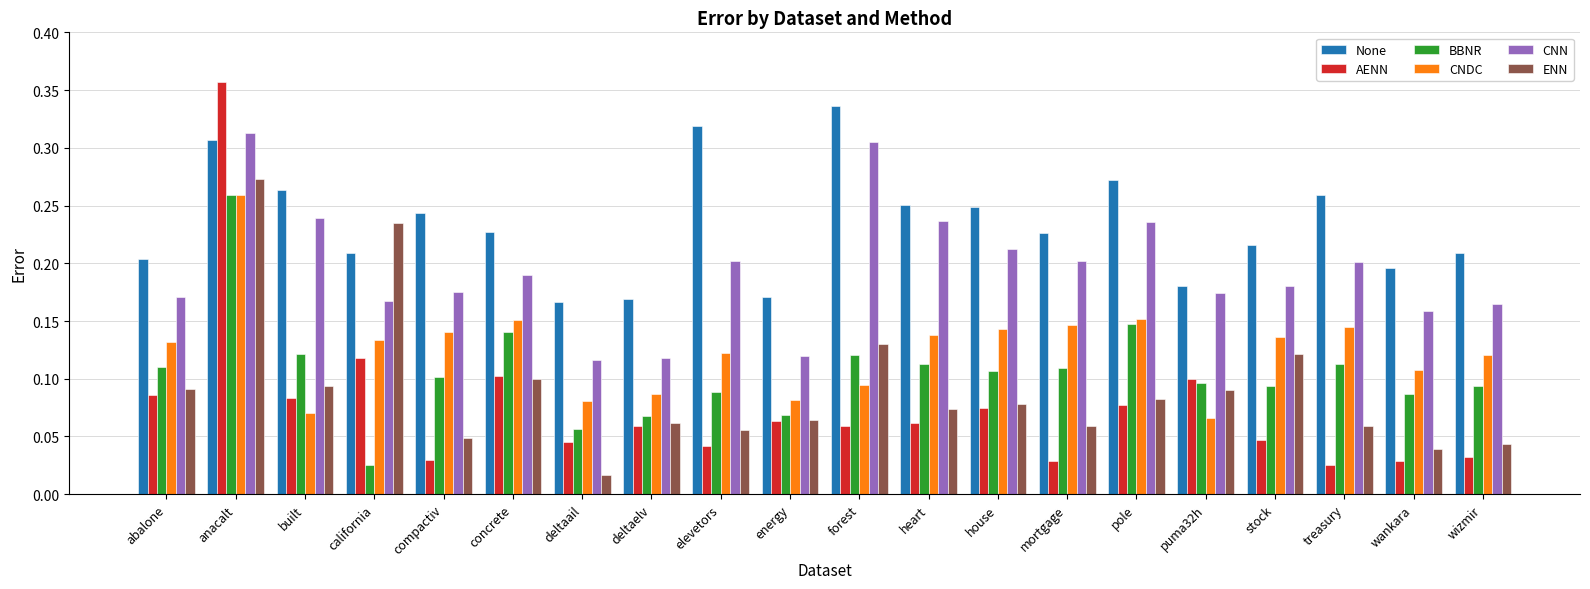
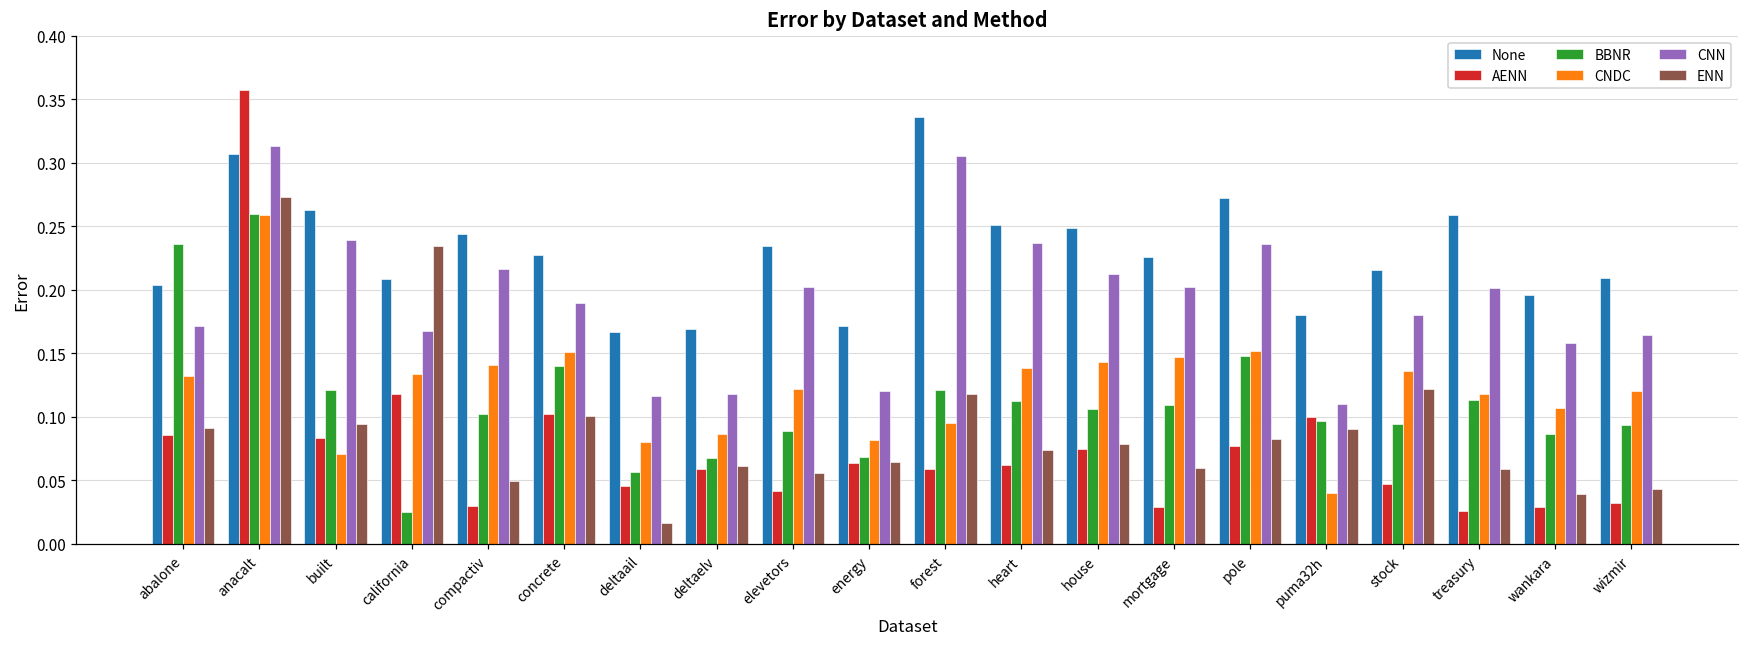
BBNR, abalone: 0.110 -> 0.236
CNN, compactiv: 0.175 -> 0.217
None, elevetors: 0.319 -> 0.234
ENN, forest: 0.130 -> 0.118
CNDC, puma32h: 0.066 -> 0.040
CNN, puma32h: 0.174 -> 0.110
CNDC, treasury: 0.145 -> 0.118
